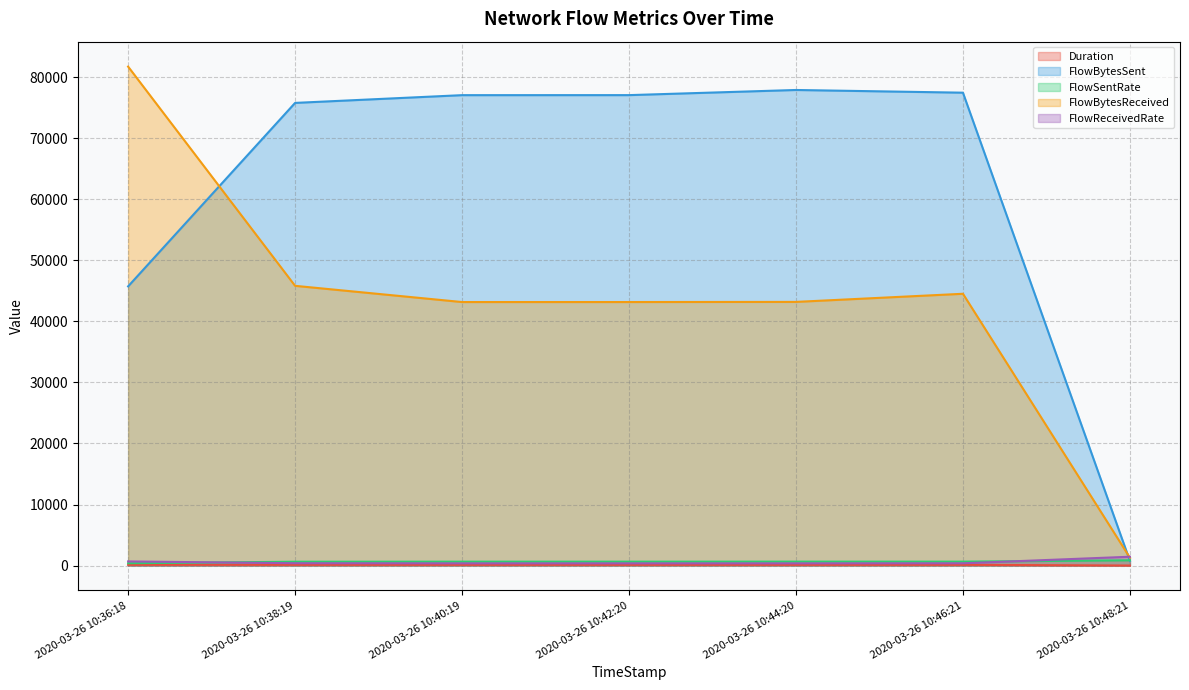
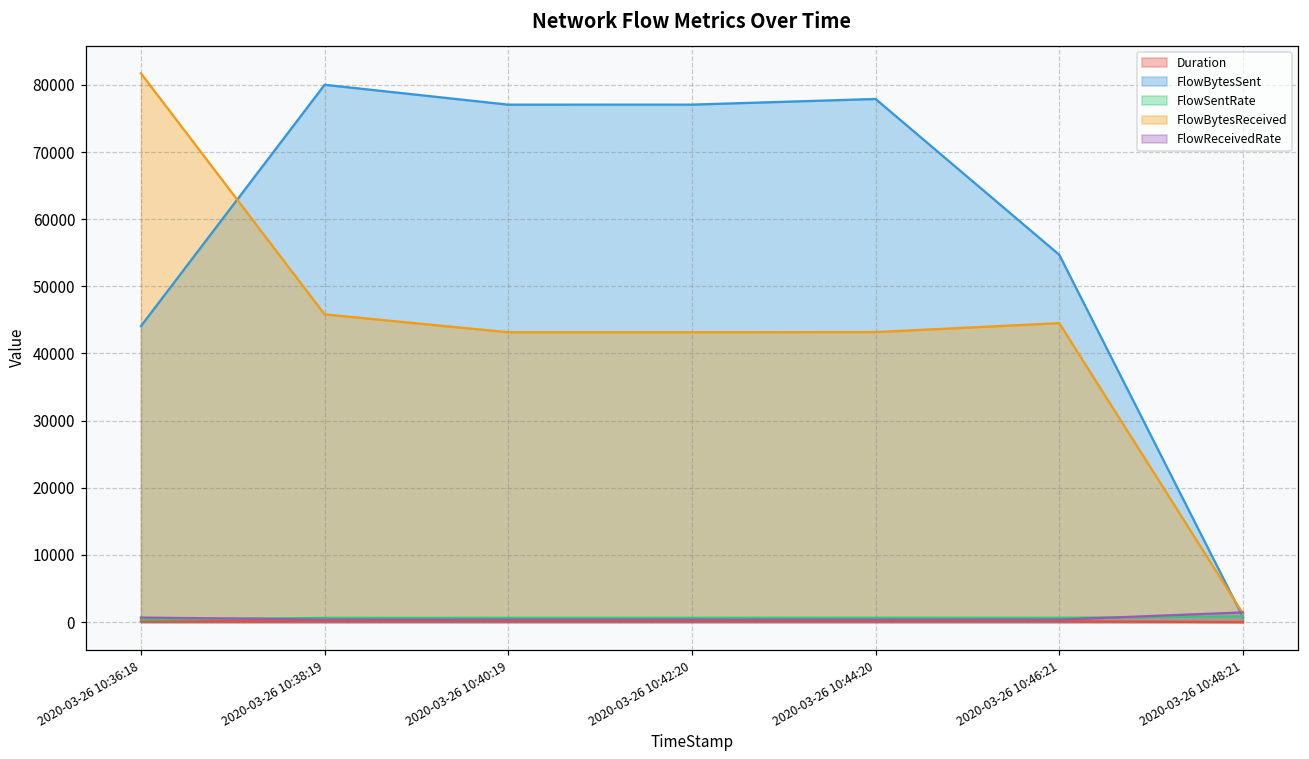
FlowBytesSent, 2020-03-26 10:36:18: 46000 -> 44000
FlowBytesSent, 2020-03-26 10:38:19: 76000 -> 80000
FlowBytesSent, 2020-03-26 10:46:21: 77000 -> 55000
